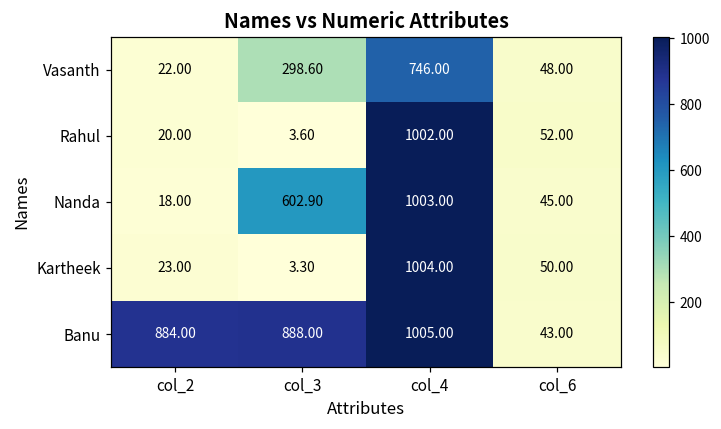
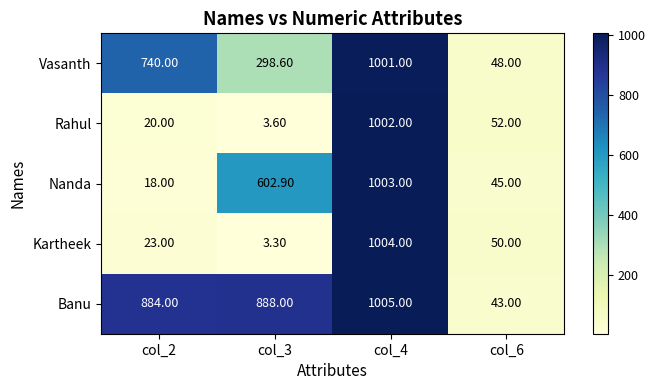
Vasanth, col_2: 22.00 -> 740.00
Vasanth, col_4: 746.00 -> 1001.00
